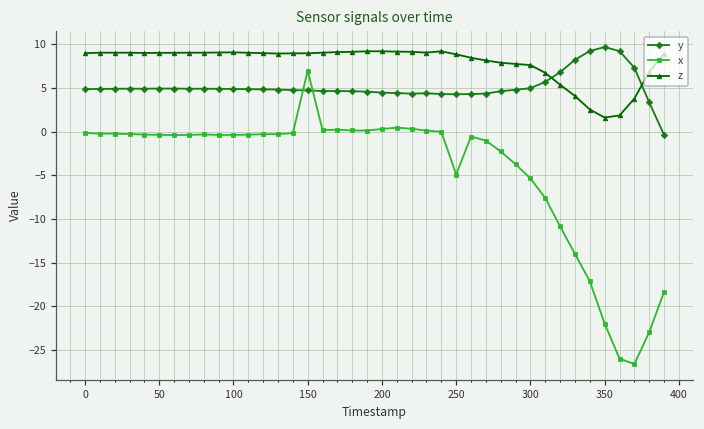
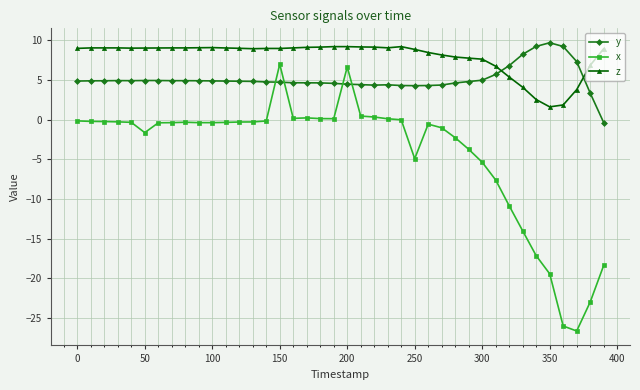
x, 50: 0 -> -2
x, 200: 0 -> 7
x, 350: -22 -> -19
